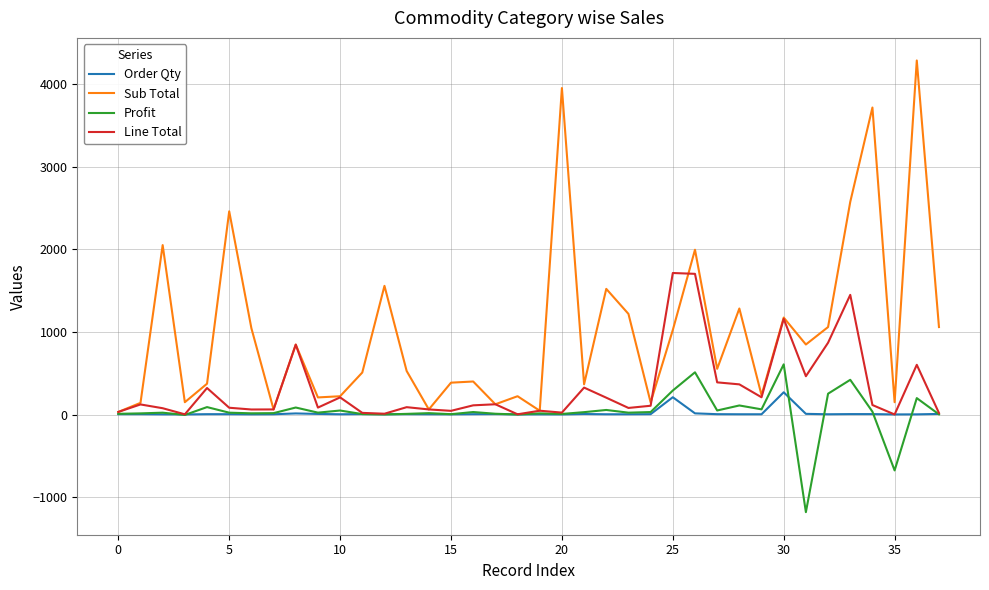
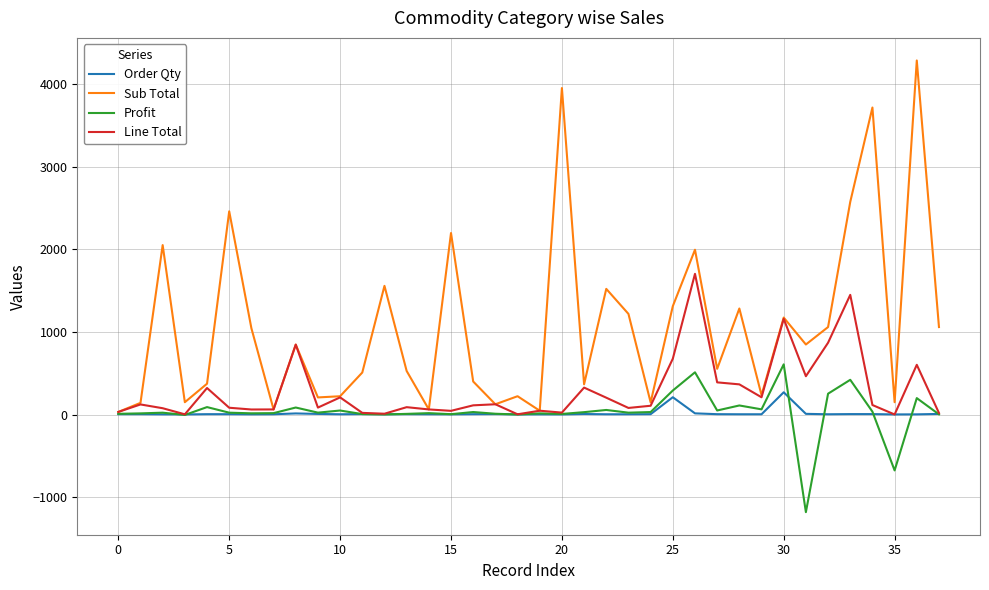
Sub Total, 15: 400 -> 2200
Sub Total, 25: 1000 -> 1300
Line Total, 25: 1700 -> 700
